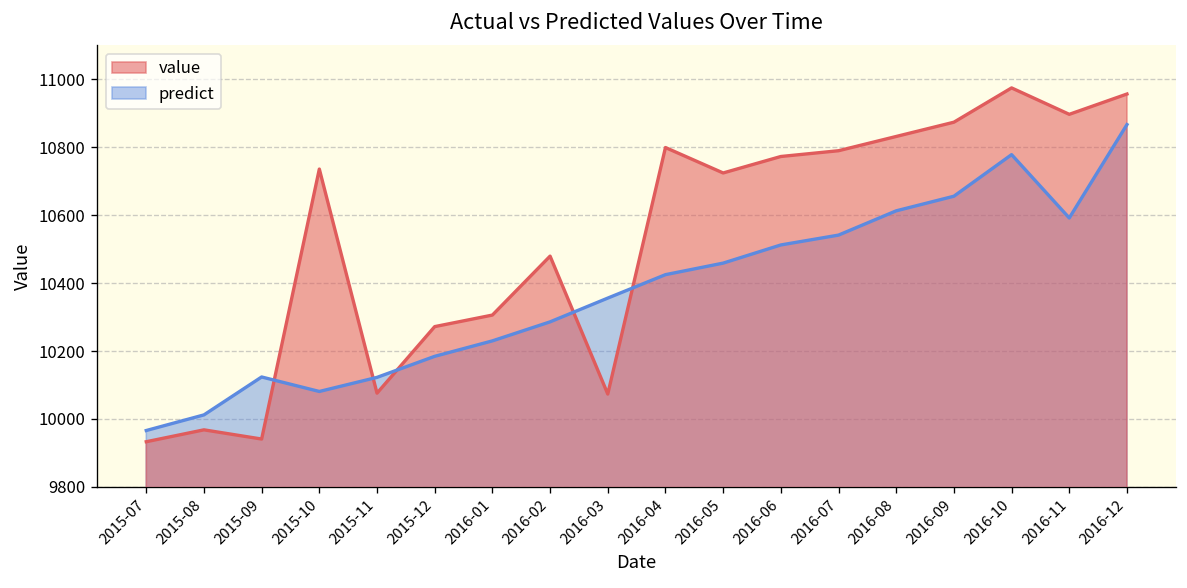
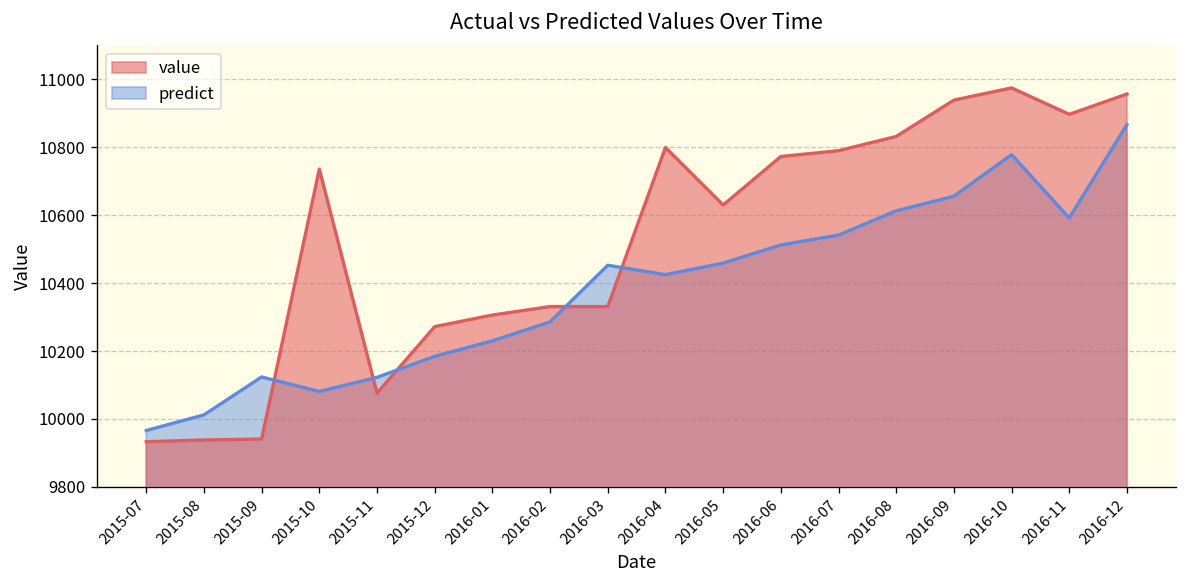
value, 2015-08: 9970 -> 9940
value, 2016-02: 10480 -> 10330
value, 2016-03: 10070 -> 10330
predict, 2016-03: 10360 -> 10450
value, 2016-05: 10720 -> 10630
value, 2016-09: 10870 -> 10940
